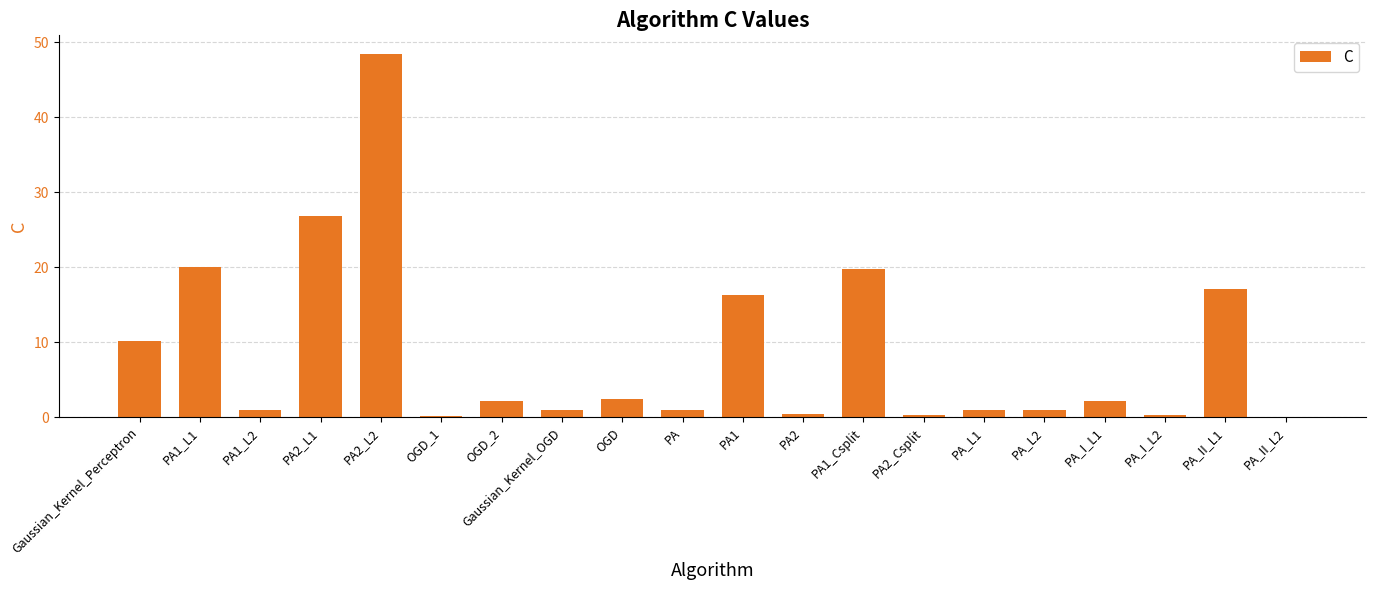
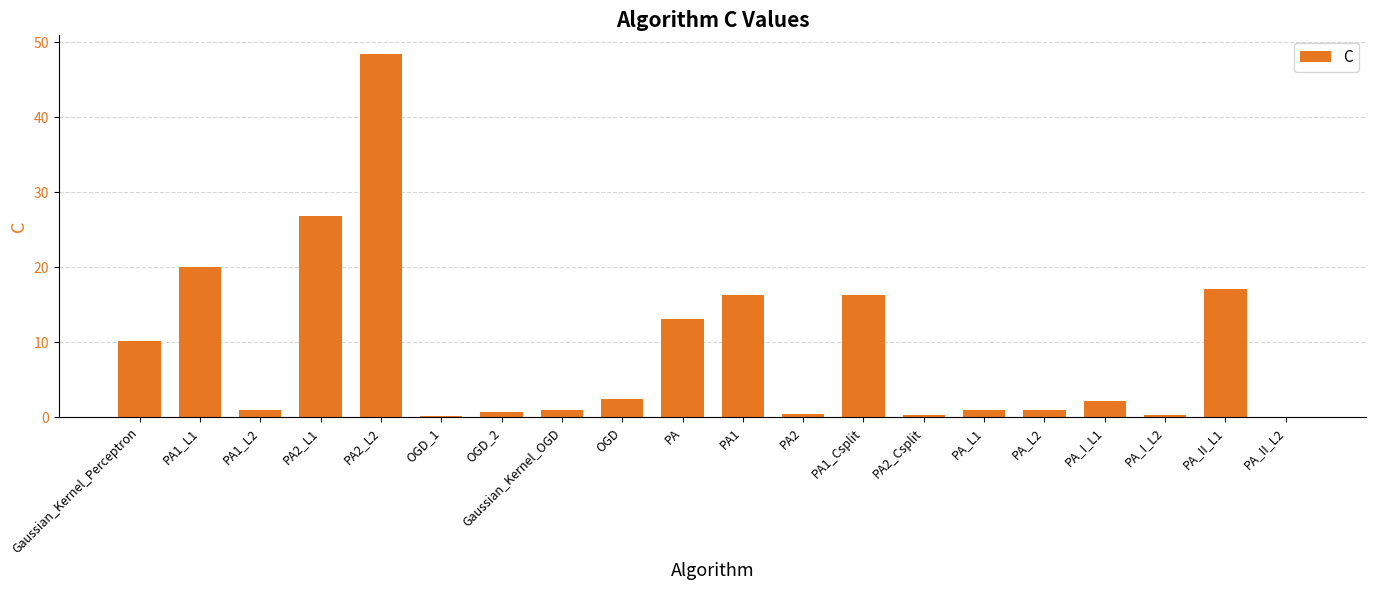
OGD_2: 2 -> 1
PA: 1 -> 13
PA1_Csplit: 20 -> 16
